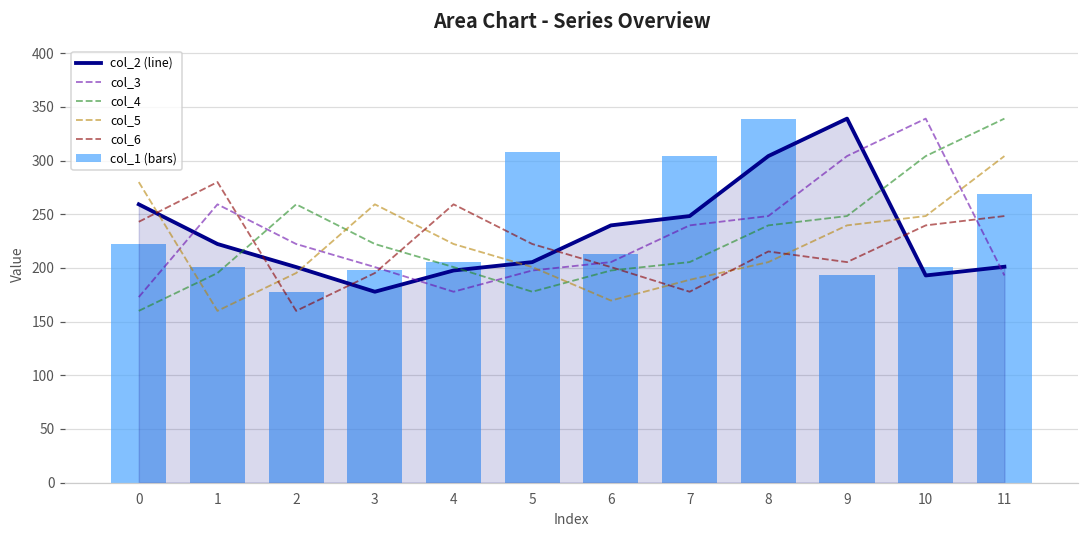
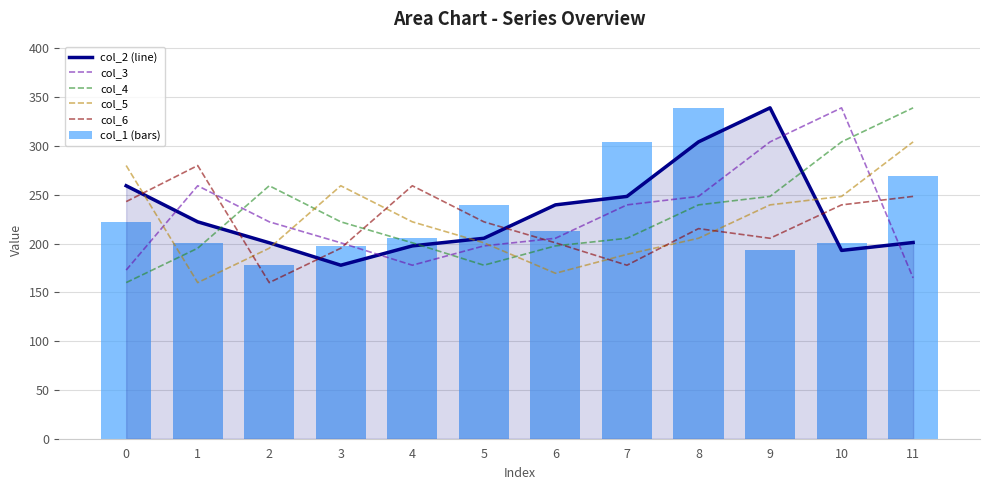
col_1 (bars), 5: 310 -> 240
col_3, 11: 190 -> 160
